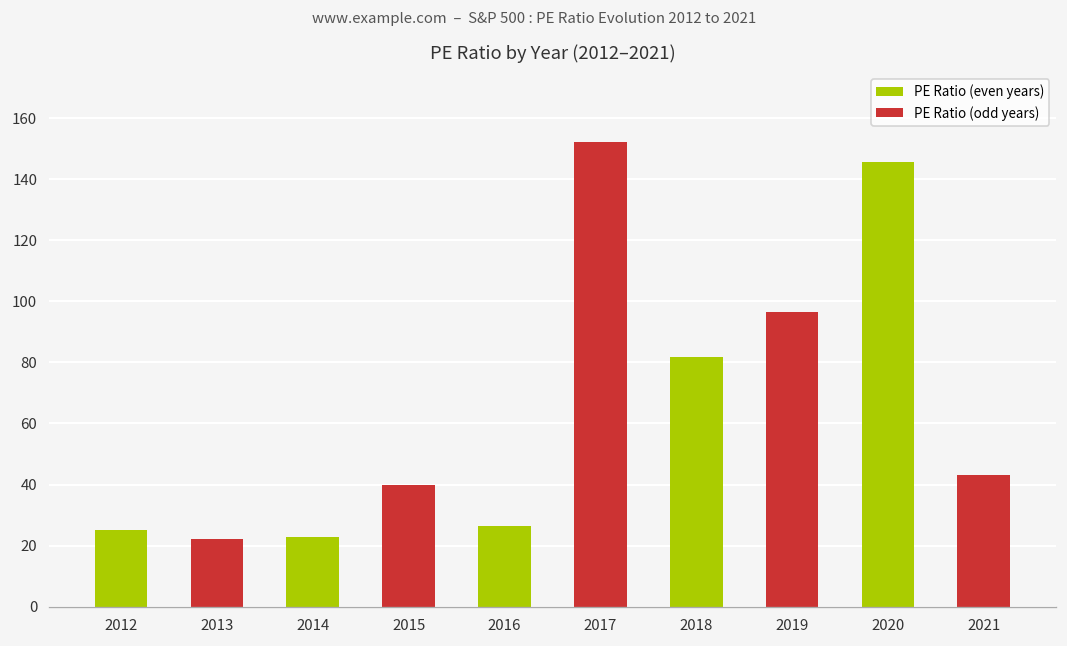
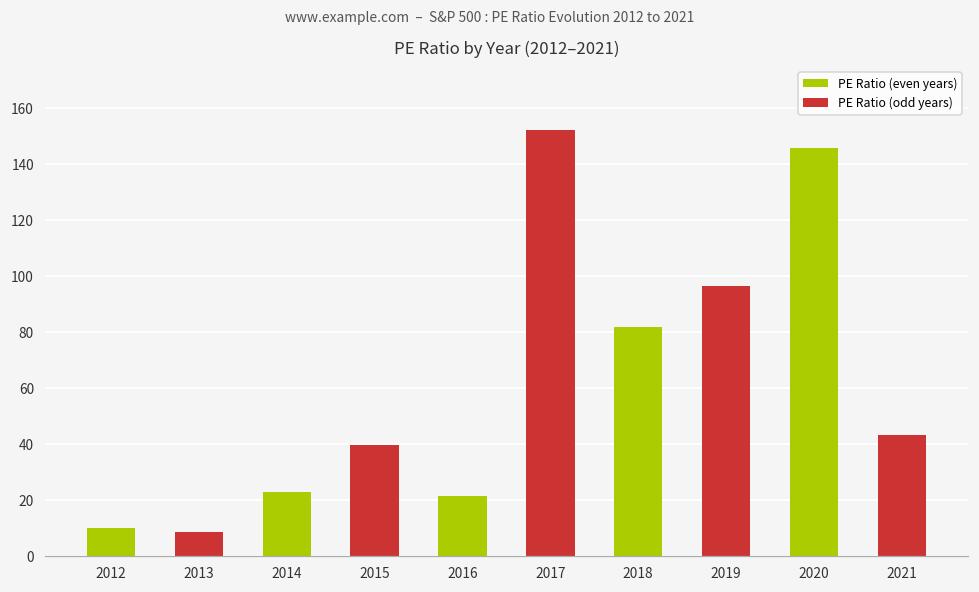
2012: 25 -> 10
2013: 22 -> 8
2016: 26 -> 22
